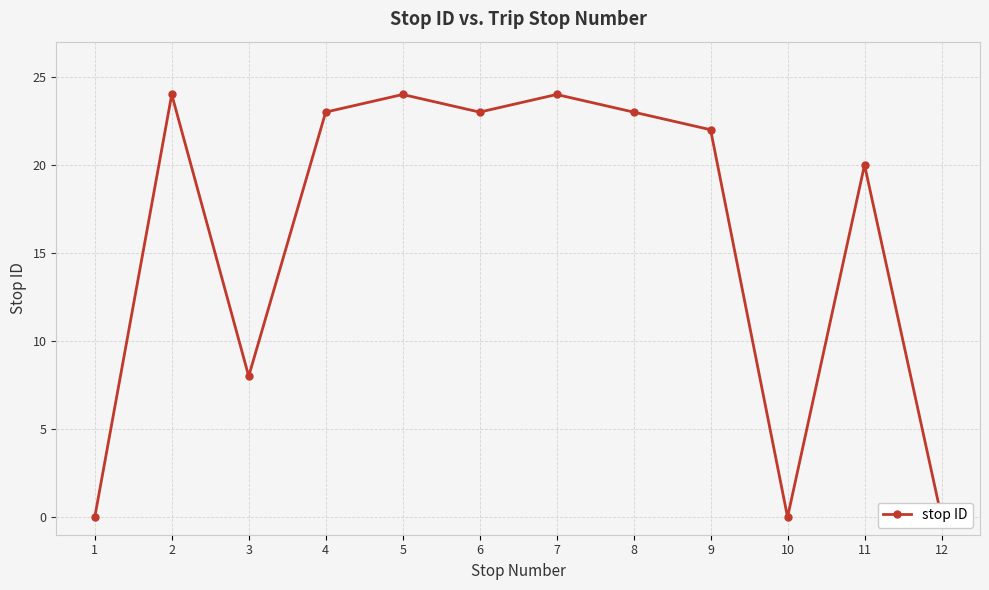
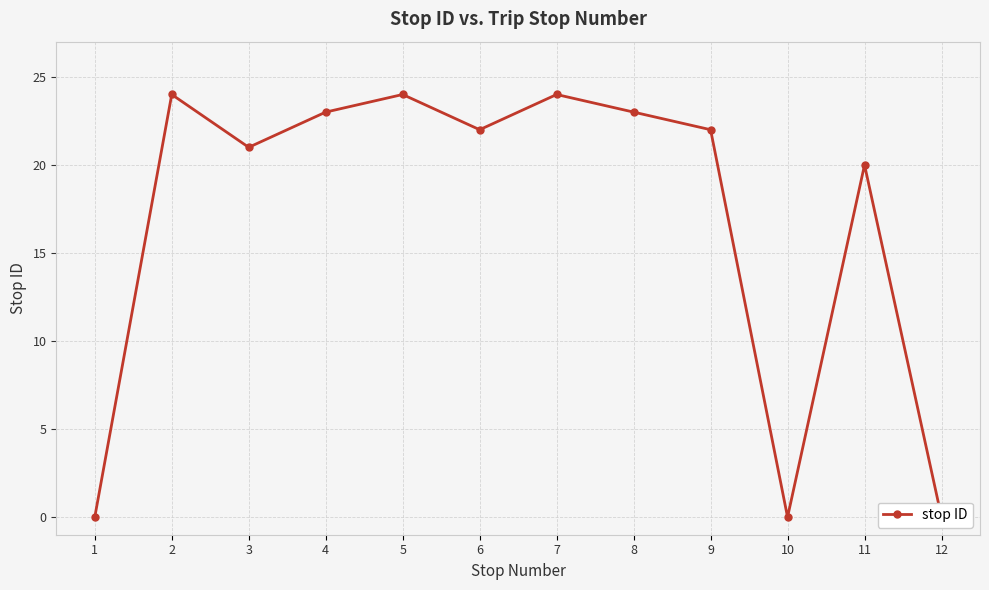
3: 8 -> 21
6: 23 -> 22
